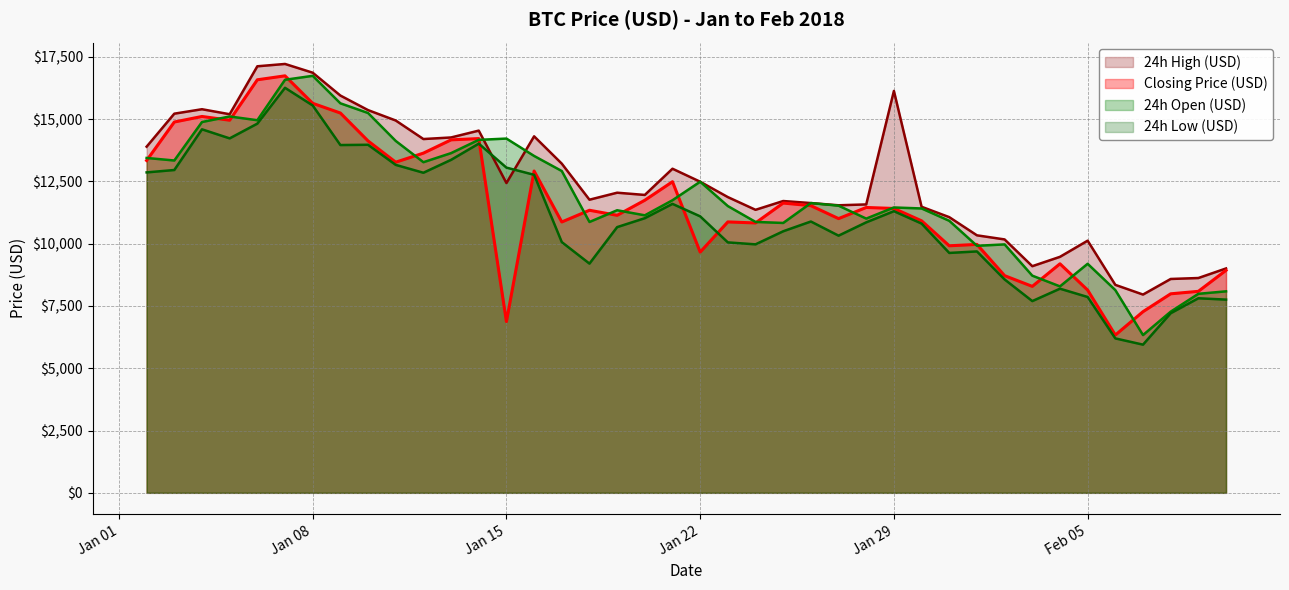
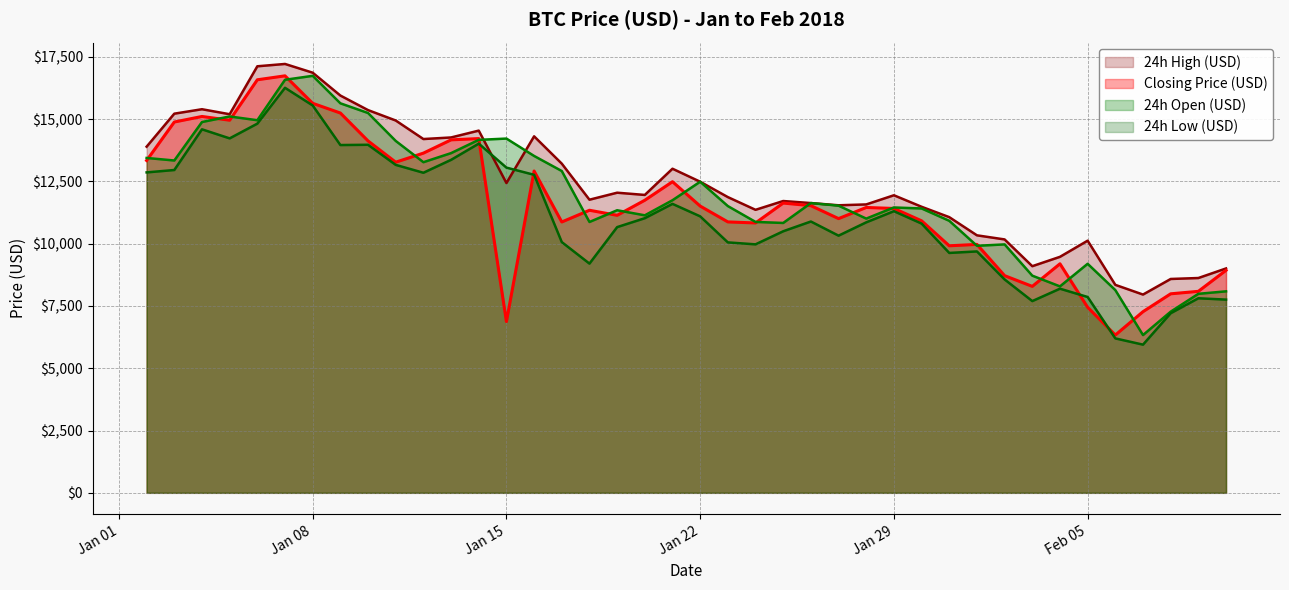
Closing Price (USD), Jan 22: $9,700 -> $11,500
24h High (USD), Jan 29: $16,100 -> $11,900
Closing Price (USD), Feb 05: $8,100 -> $7,400
